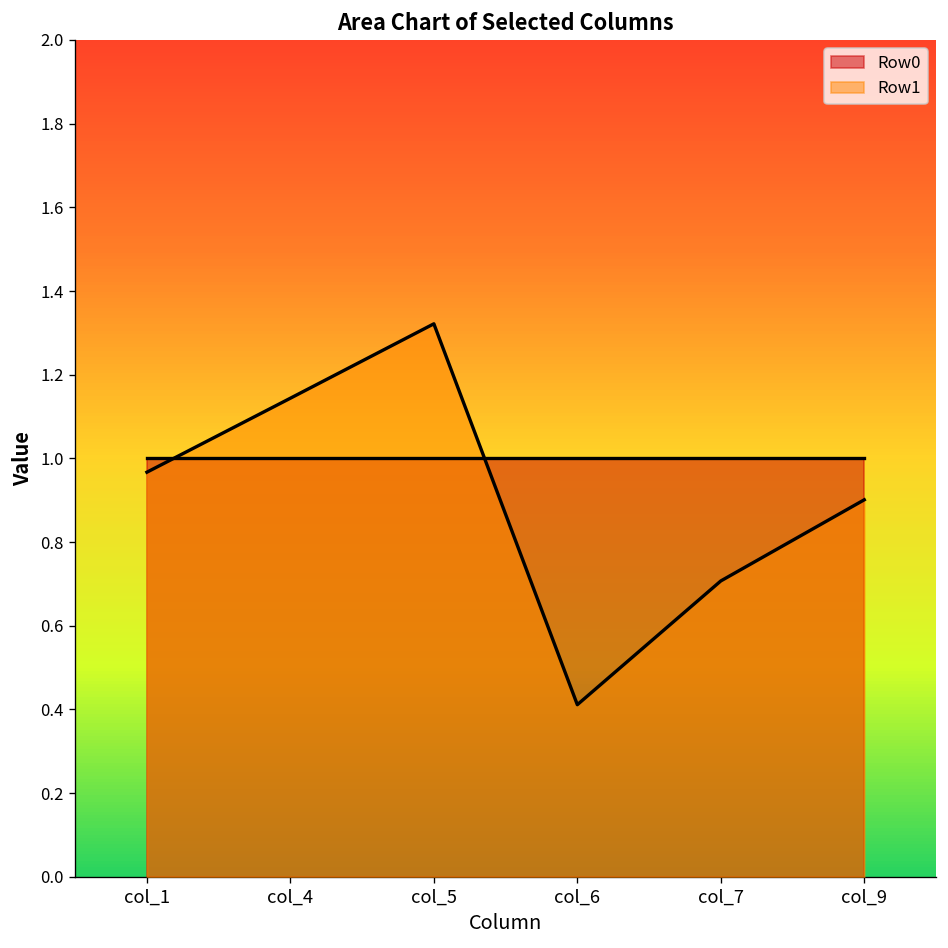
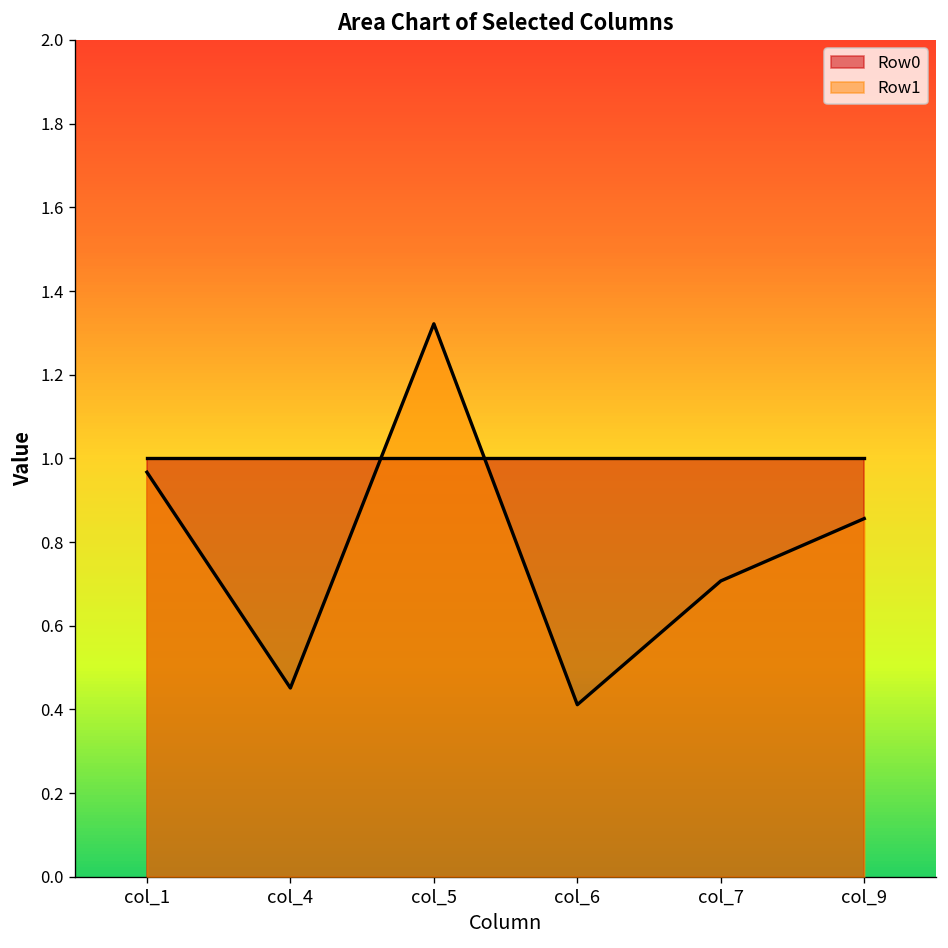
Row1, col_4: 1.14 -> 0.45
Row1, col_9: 0.90 -> 0.86
